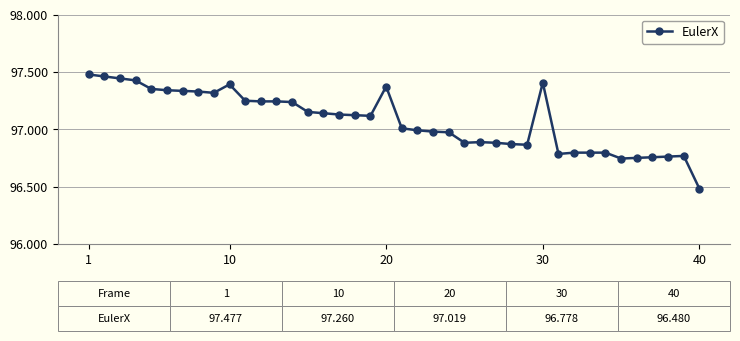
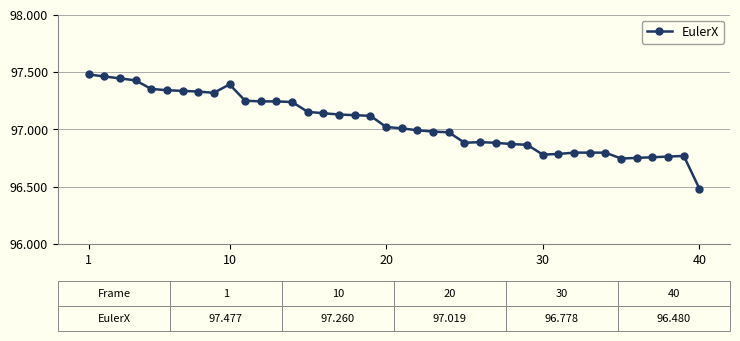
20: 97.37 -> 97.02
30: 97.41 -> 96.78
